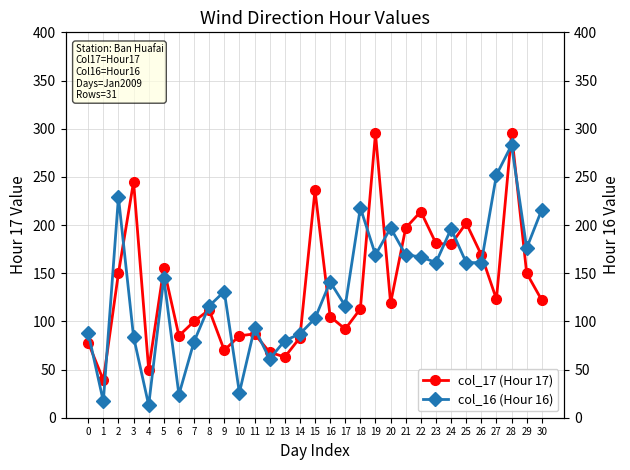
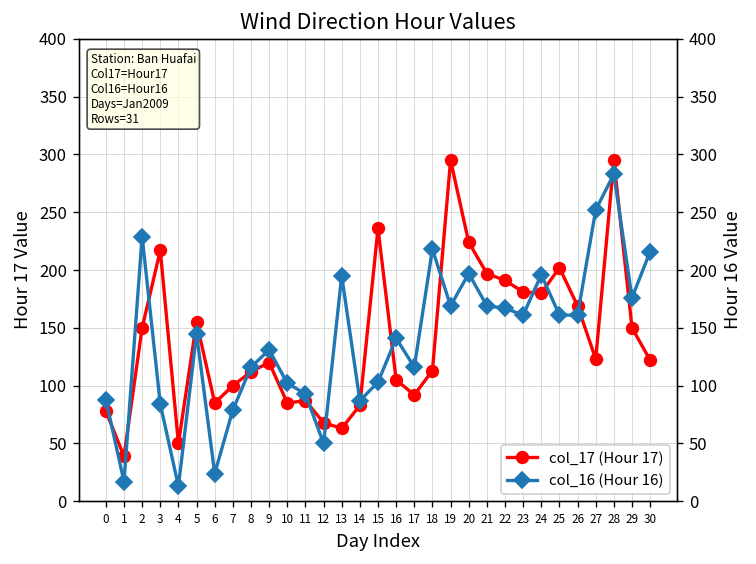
col_17 (Hour 17), 3: 250 -> 220
col_17 (Hour 17), 9: 70 -> 120
col_17 (Hour 17), 20: 120 -> 220
col_17 (Hour 17), 22: 210 -> 190
col_16 (Hour 16), 10: 30 -> 100
col_16 (Hour 16), 12: 60 -> 50
col_16 (Hour 16), 13: 80 -> 200
